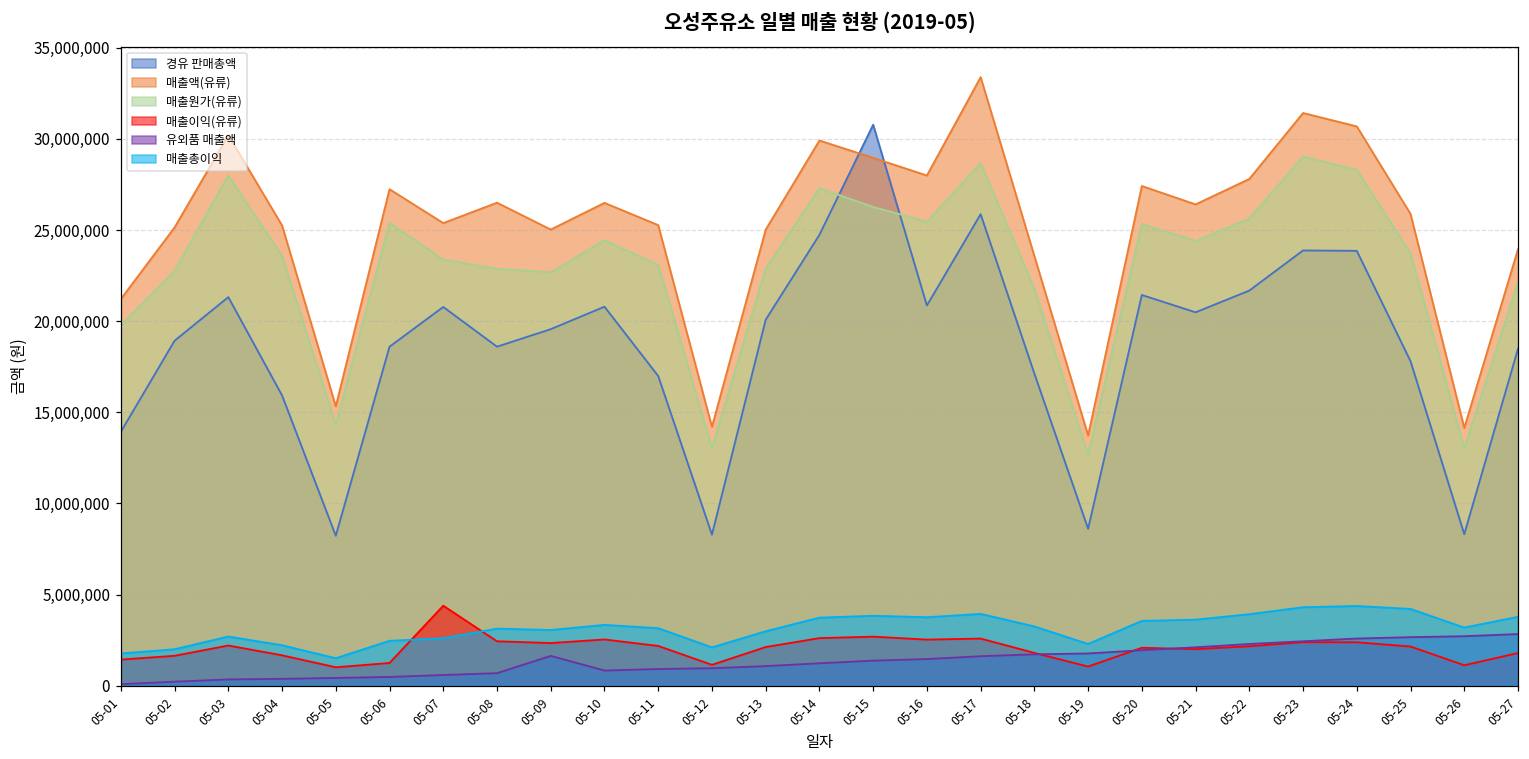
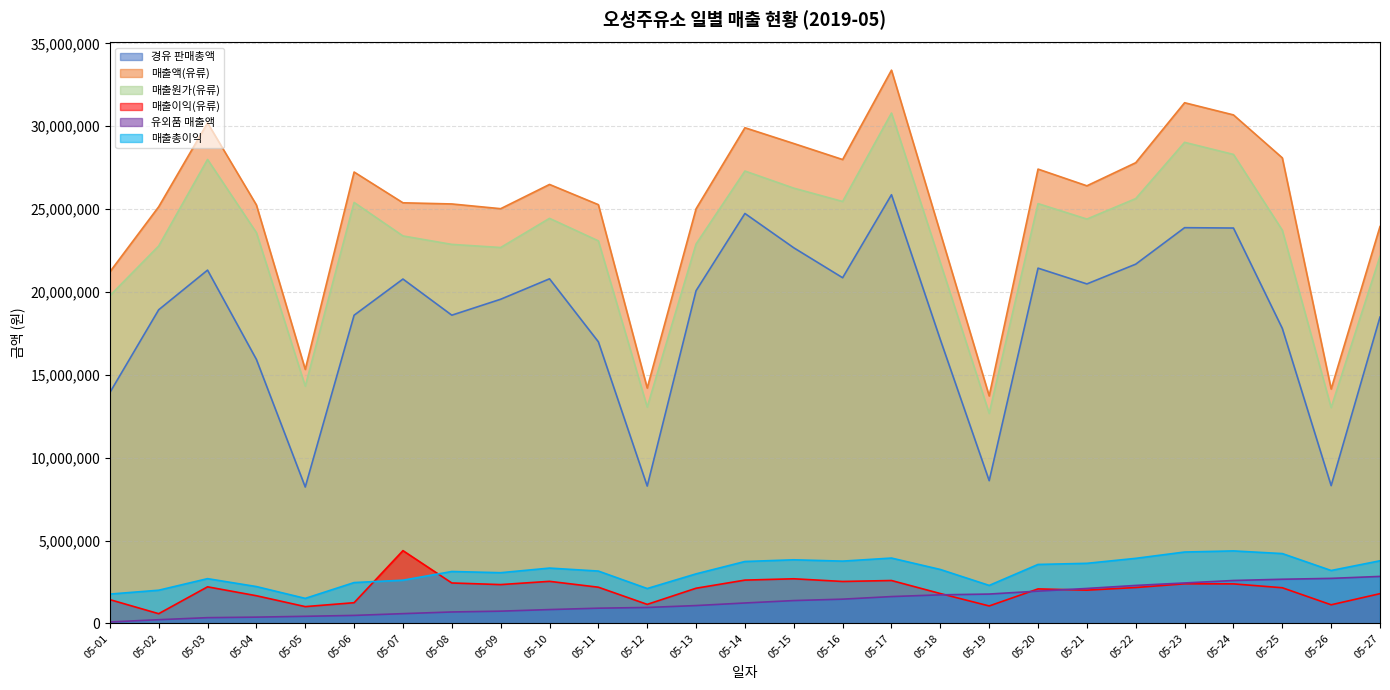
매출이익(유류), 05-02: 1,600,000 -> 600,000
매출액(유류), 05-08: 26,500,000 -> 25,300,000
유외품 매출액, 05-09: 1,600,000 -> 700,000
경유 판매총액, 05-15: 30,800,000 -> 22,700,000
매출원가(유류), 05-17: 28,700,000 -> 30,800,000
매출액(유류), 05-25: 25,900,000 -> 28,100,000
